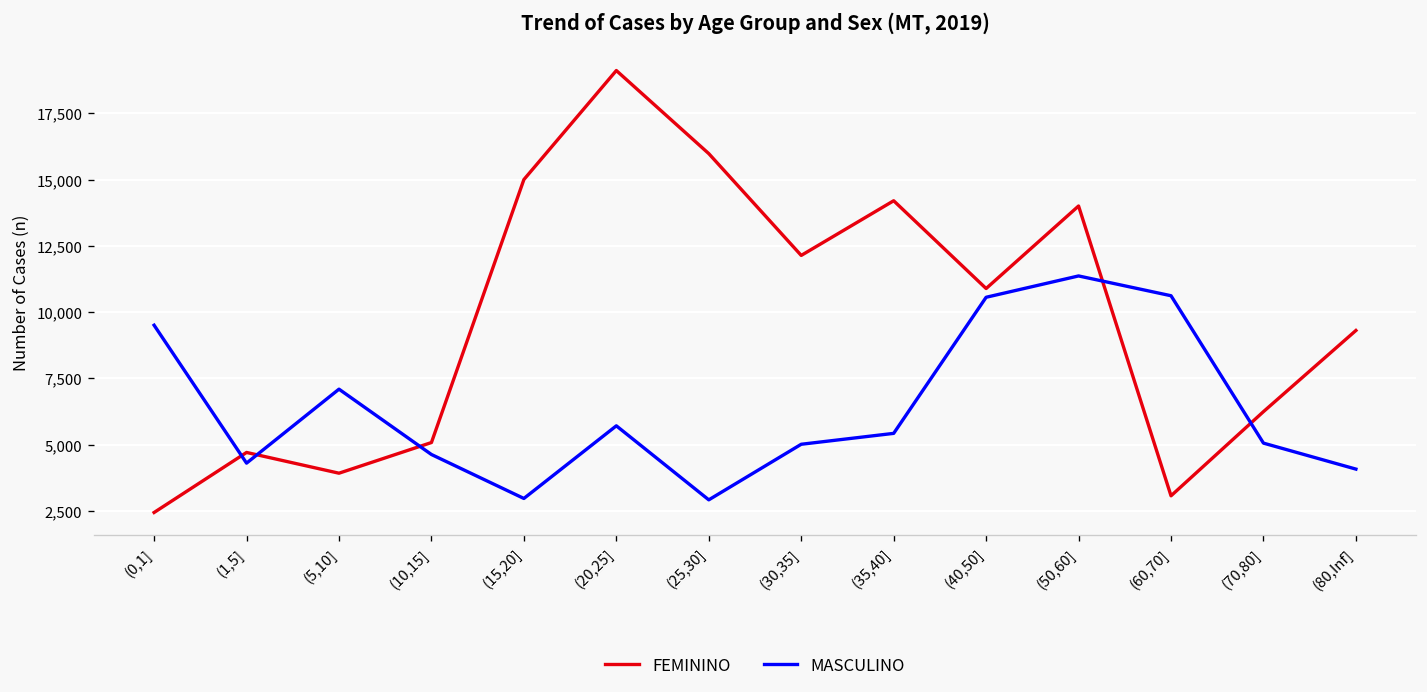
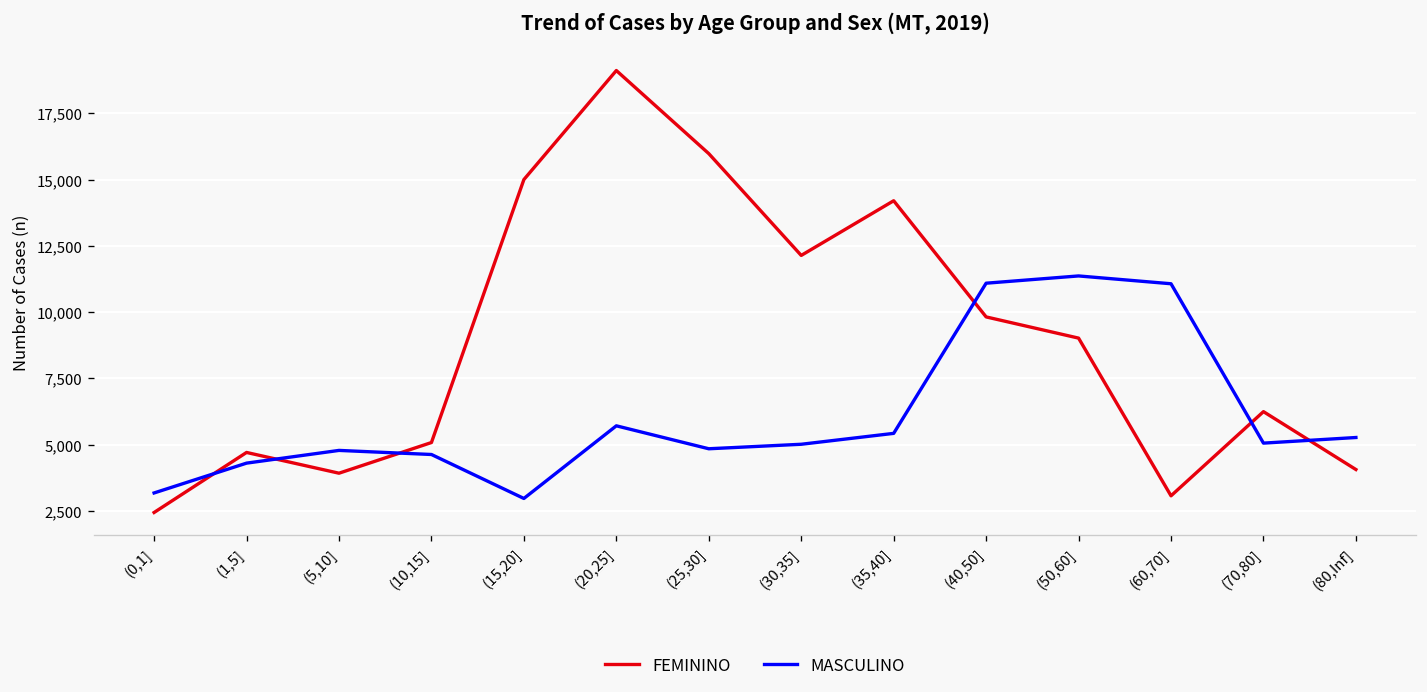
MASCULINO, (0,1]: 9,500 -> 3,200
MASCULINO, (5,10]: 7,100 -> 4,800
MASCULINO, (25,30]: 2,900 -> 4,800
FEMININO, (40,50]: 10,900 -> 9,800
MASCULINO, (40,50]: 10,600 -> 11,100
FEMININO, (50,60]: 14,000 -> 9,000
MASCULINO, (60,70]: 10,600 -> 11,100
FEMININO, (80,Inf]: 9,300 -> 4,100
MASCULINO, (80,Inf]: 4,100 -> 5,300
